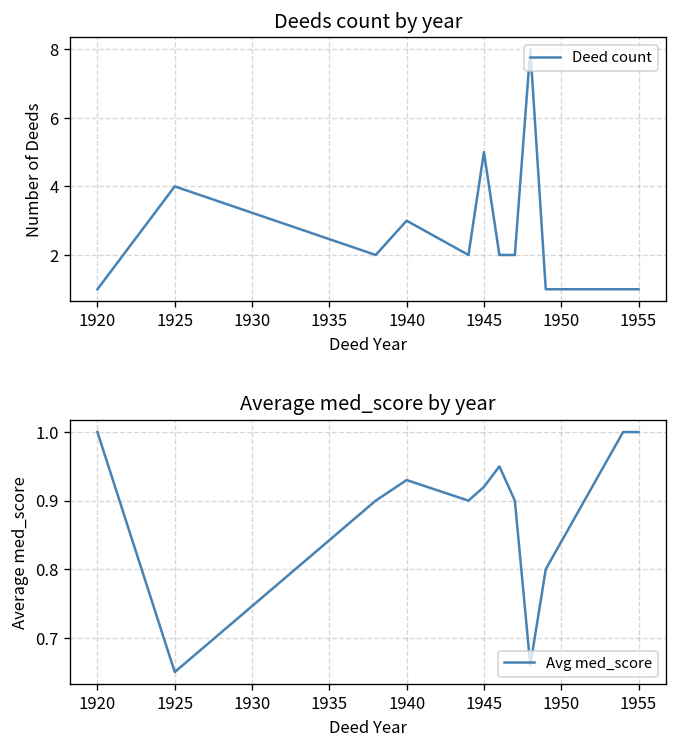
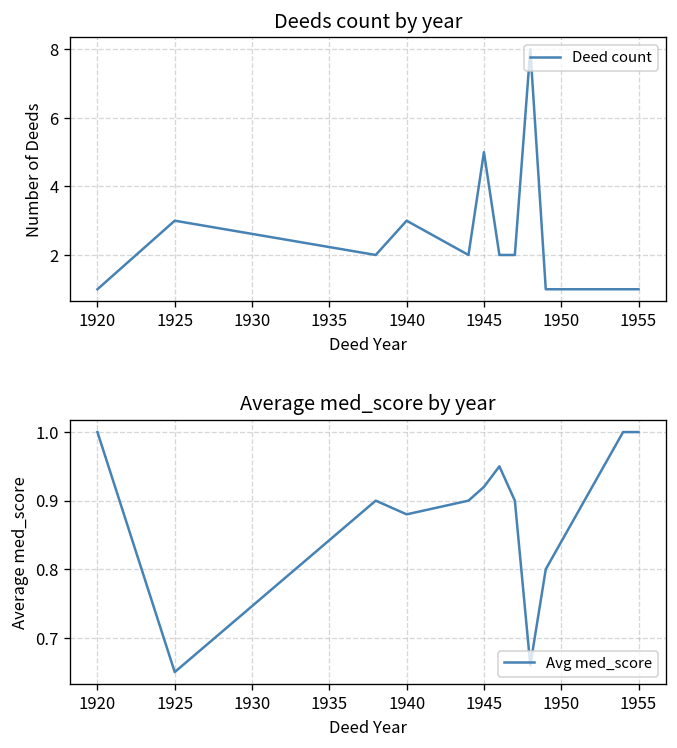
Deeds count by year, 1925: 4 -> 3
Average med_score by year, 1940: 0.93 -> 0.88
